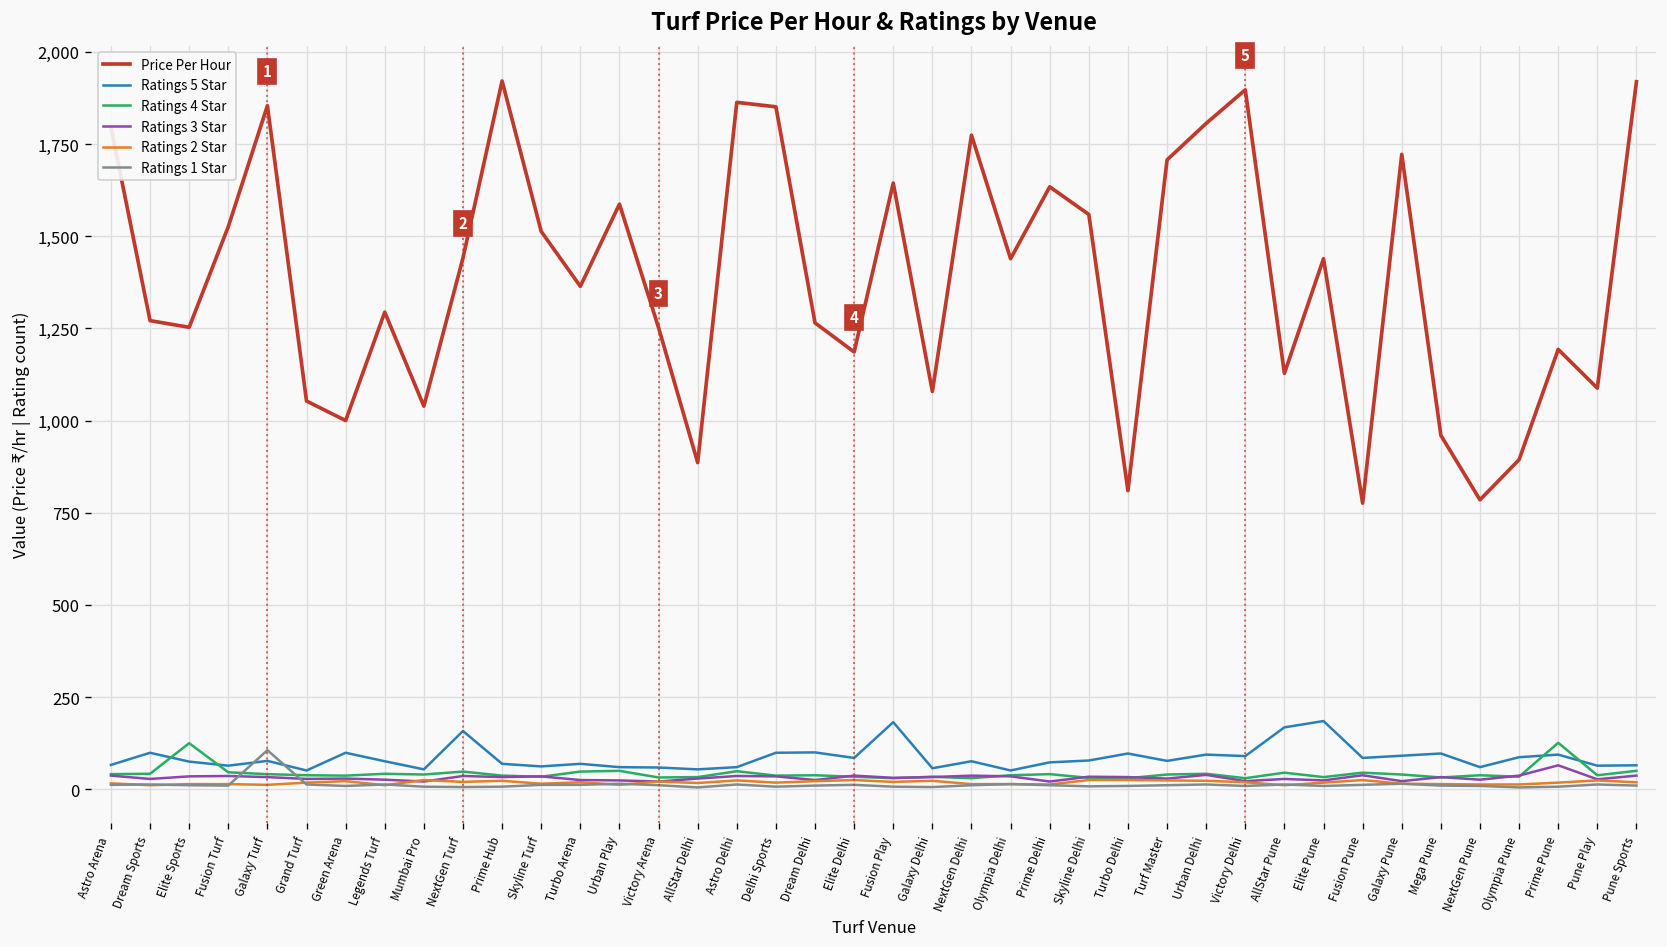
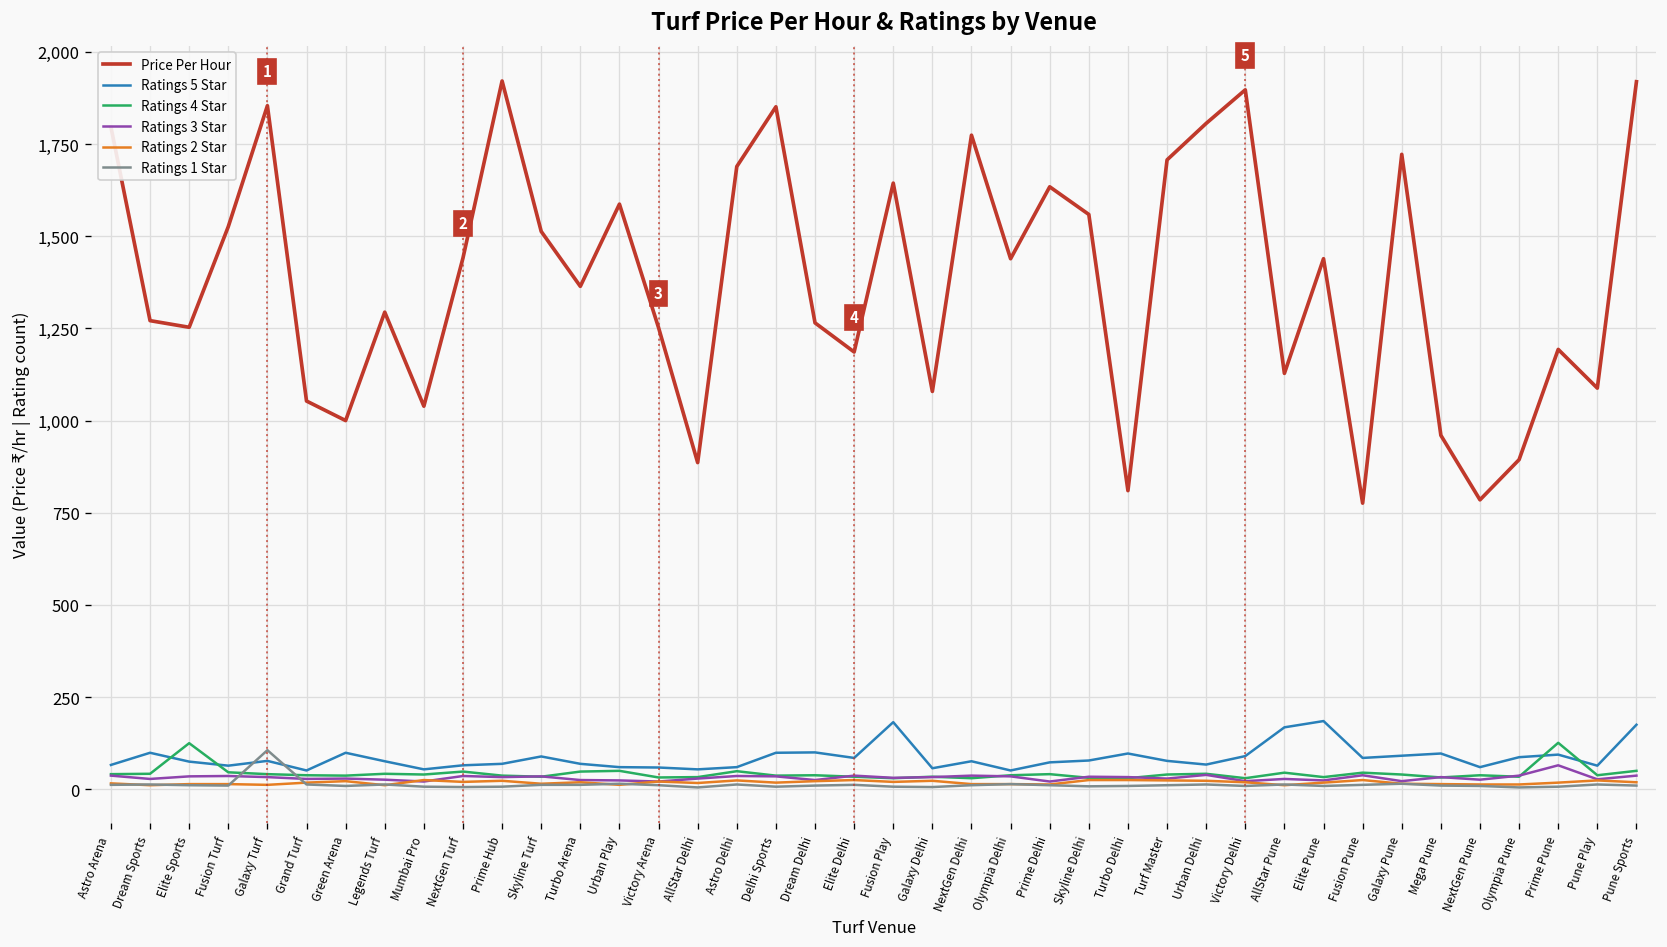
Ratings 5 Star, NextGen Turf: 160 -> 70
Ratings 5 Star, Skyline Turf: 60 -> 90
Price Per Hour, Astro Delhi: 1,860 -> 1,690
Ratings 5 Star, Urban Delhi: 90 -> 70
Ratings 5 Star, Pune Sports: 70 -> 180
